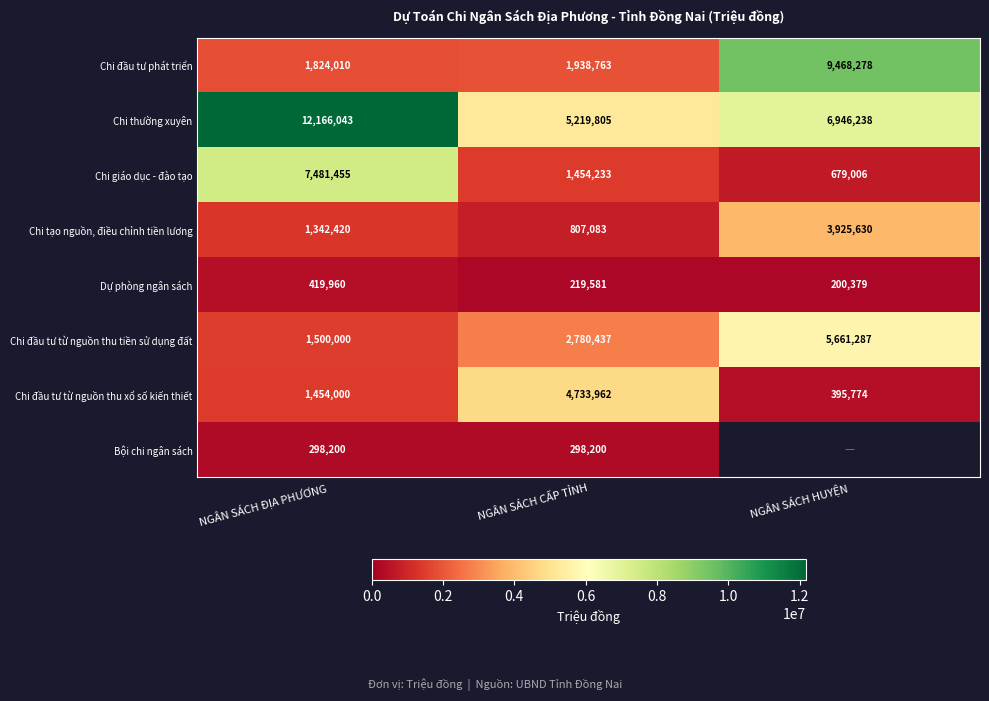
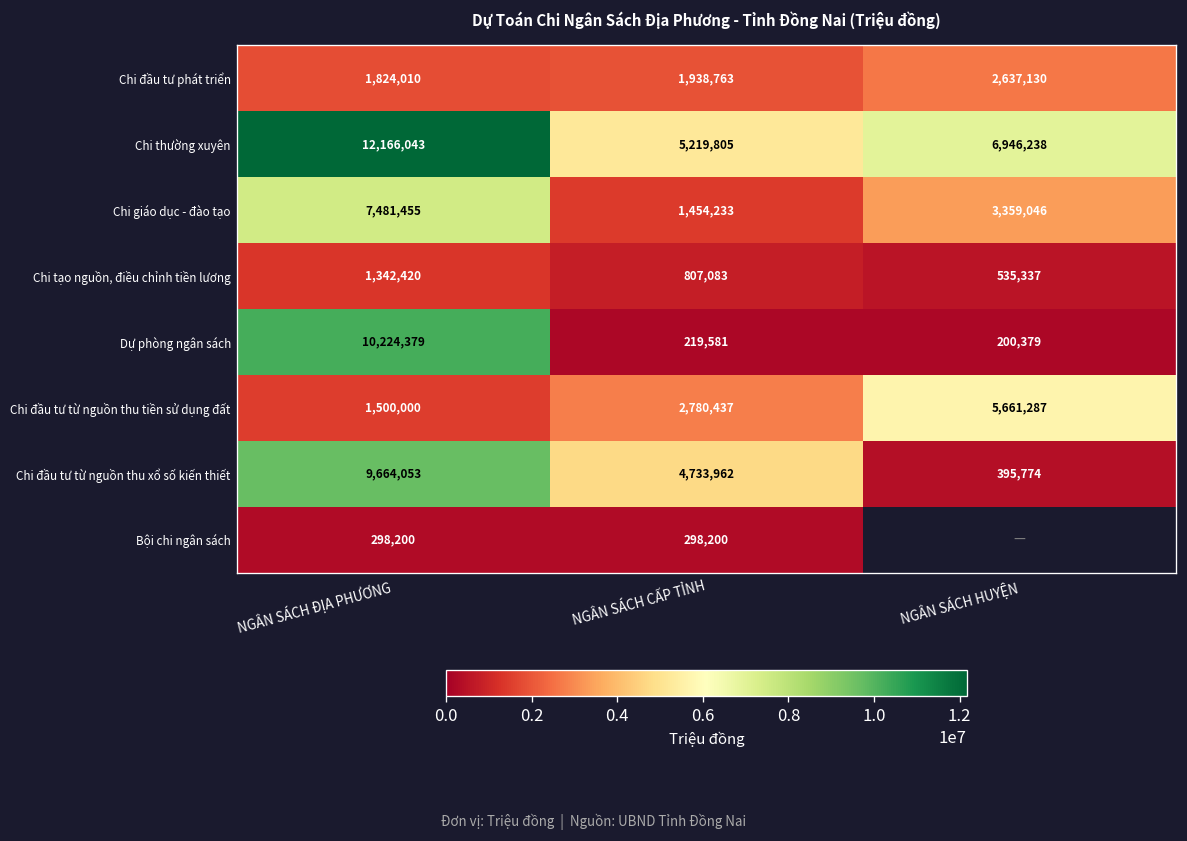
Chi đầu tư phát triển, NGÂN SÁCH HUYỆN: 9,468,278 -> 2,637,130
Chi giáo dục - đào tạo, NGÂN SÁCH HUYỆN: 679,006 -> 3,359,046
Chi tạo nguồn, điều chỉnh tiền lương, NGÂN SÁCH HUYỆN: 3,925,630 -> 535,337
Dự phòng ngân sách, NGÂN SÁCH ĐỊA PHƯƠNG: 419,960 -> 10,224,379
Chi đầu tư từ nguồn thu xổ số kiến thiết, NGÂN SÁCH ĐỊA PHƯƠNG: 1,454,000 -> 9,664,053
